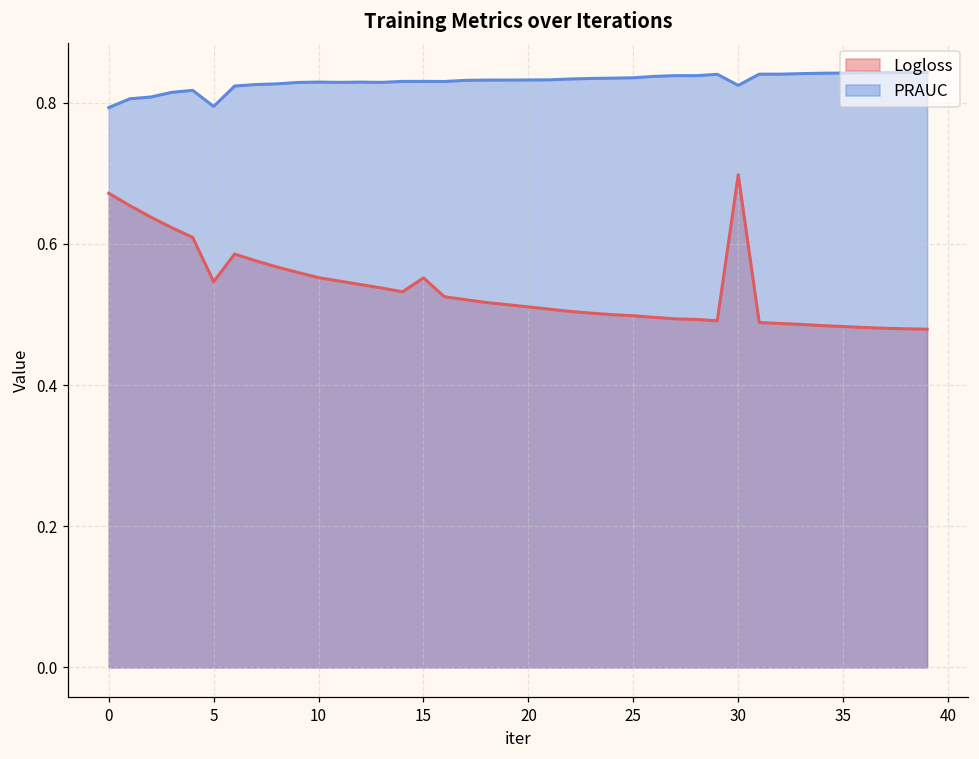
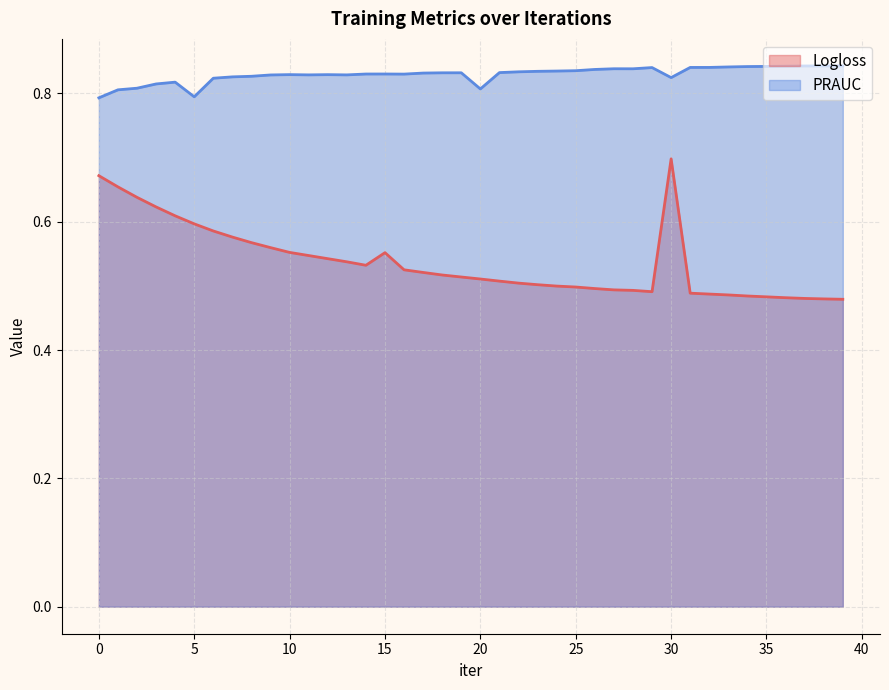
Logloss, 5: 0.55 -> 0.60
PRAUC, 20: 0.83 -> 0.81
